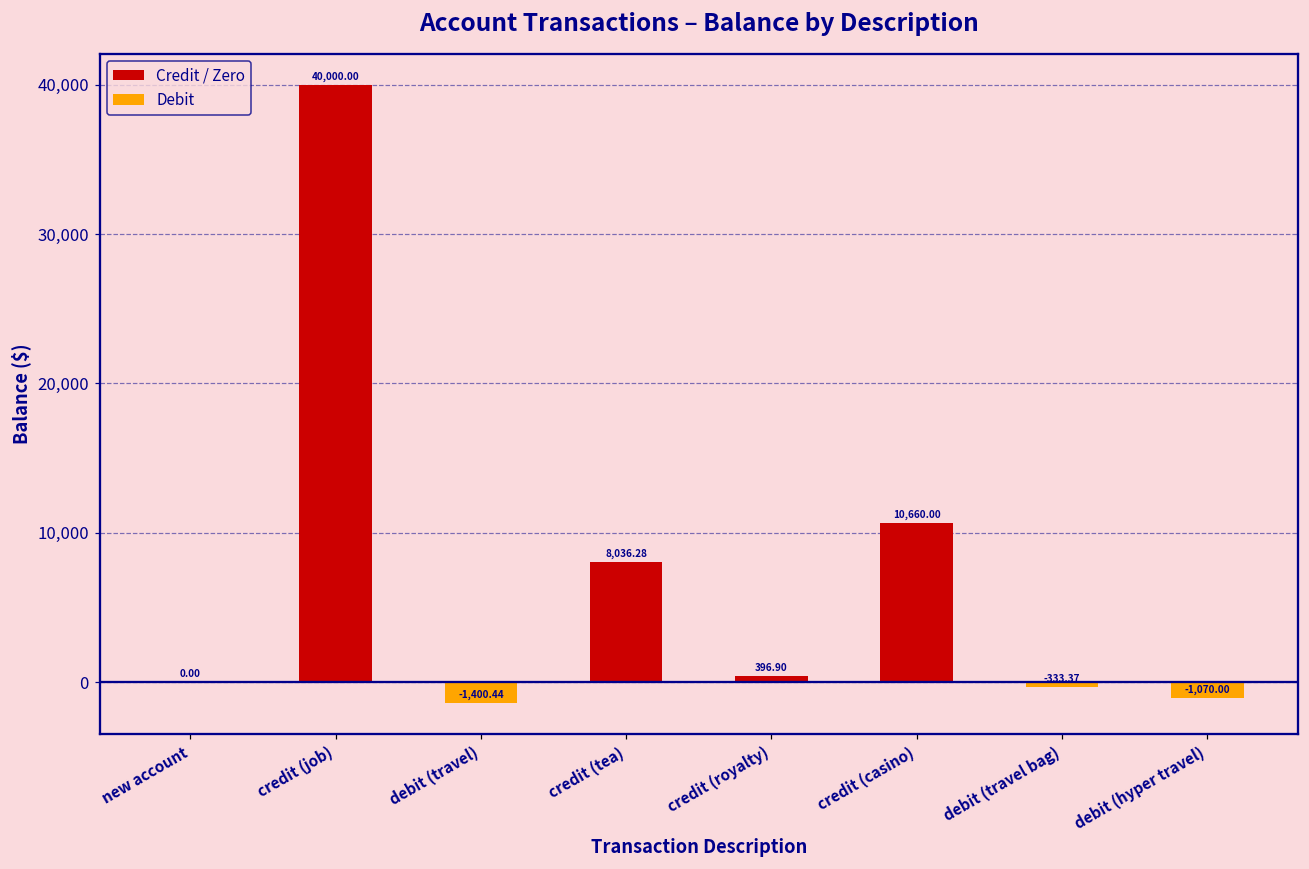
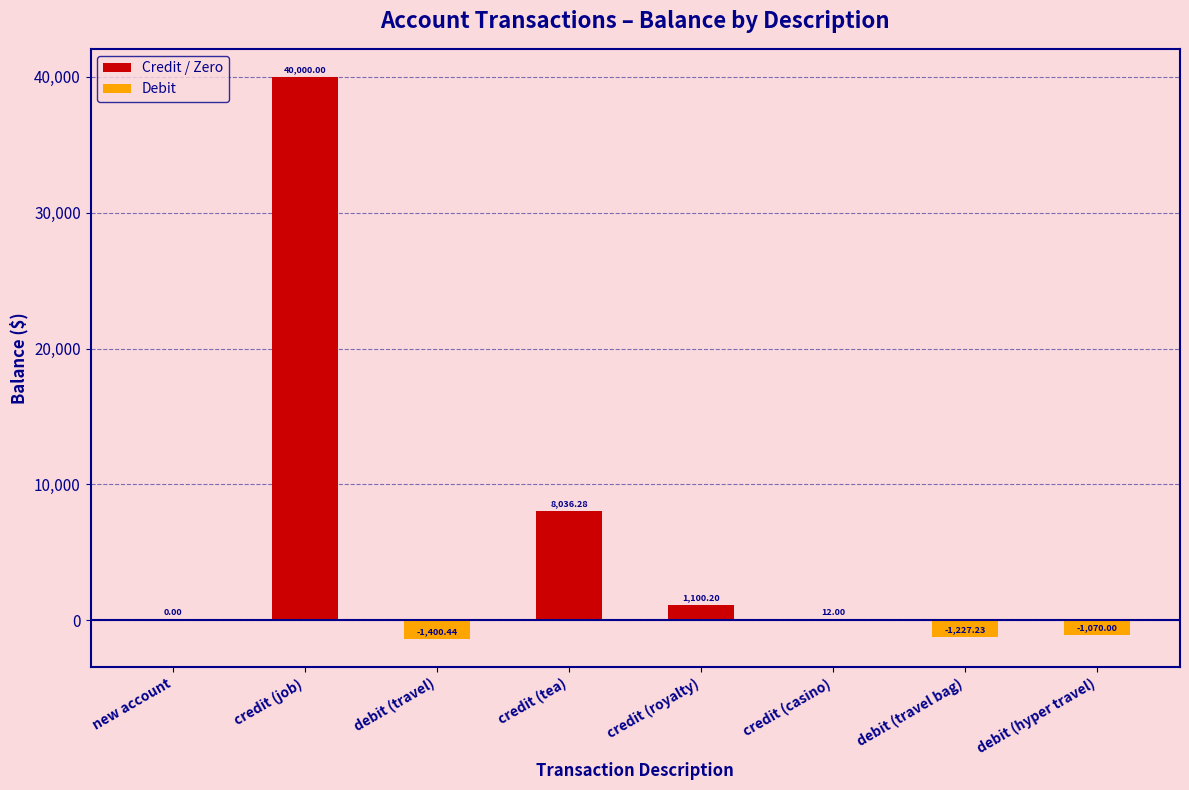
Credit / Zero, credit (royalty): 396.90 -> 1,100.20
Credit / Zero, credit (casino): 10,660.00 -> 12.00
Debit, debit (travel bag): -333.37 -> -1,227.23
